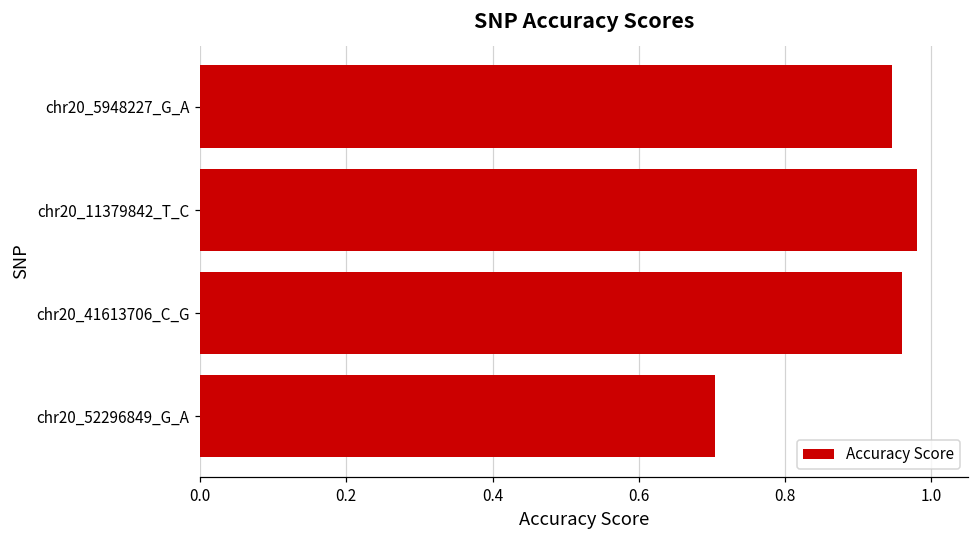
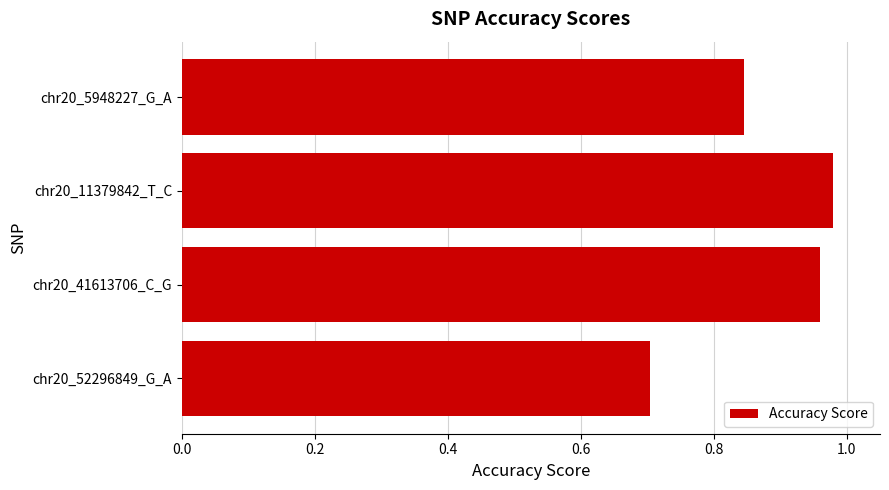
chr20_5948227_G_A: 0.95 -> 0.85
